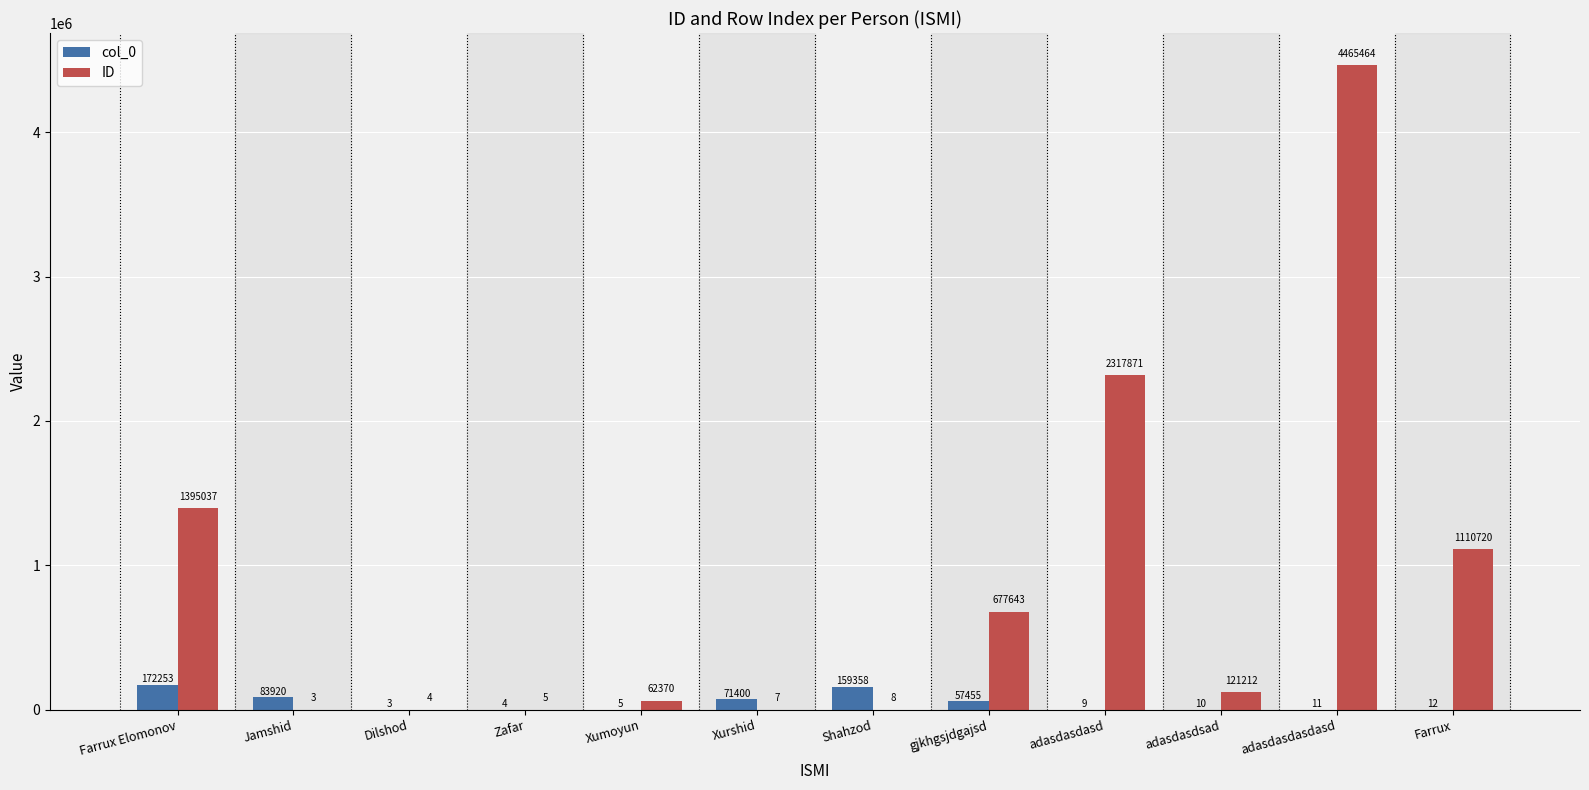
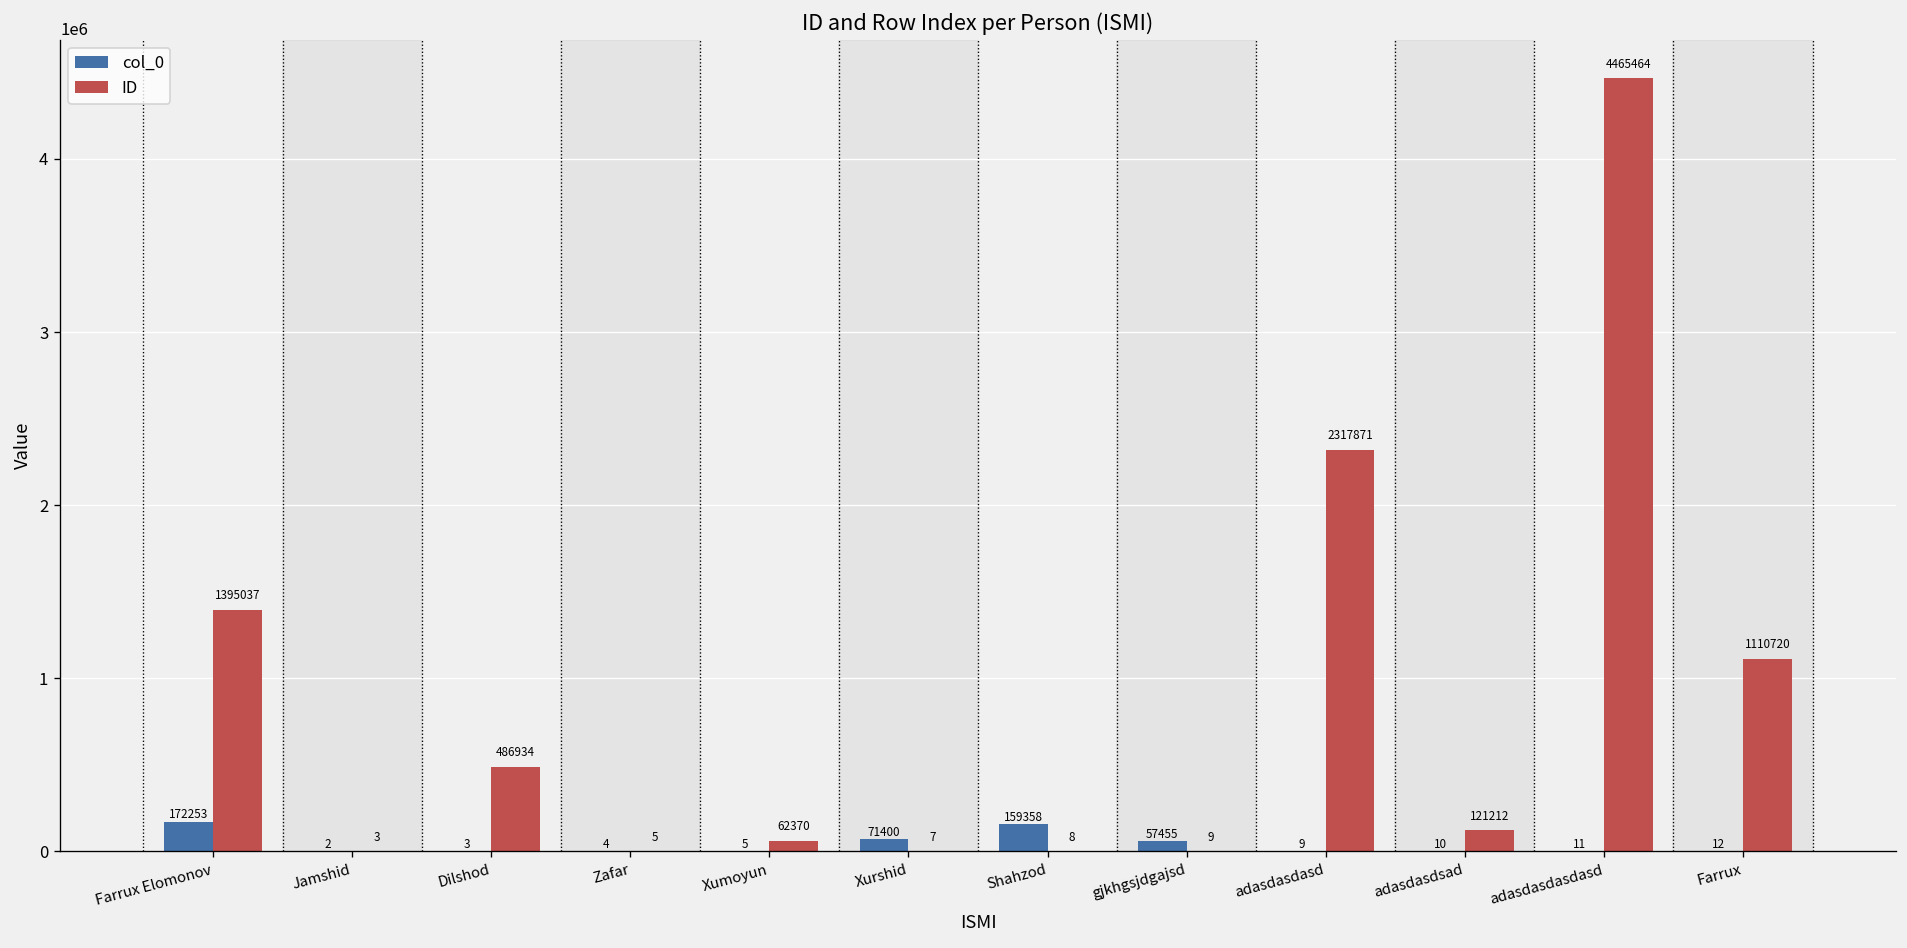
col_0, Jamshid: 83920 -> 2
ID, Dilshod: 4 -> 486934
ID, gjkhgsjdgajsd: 677643 -> 9
